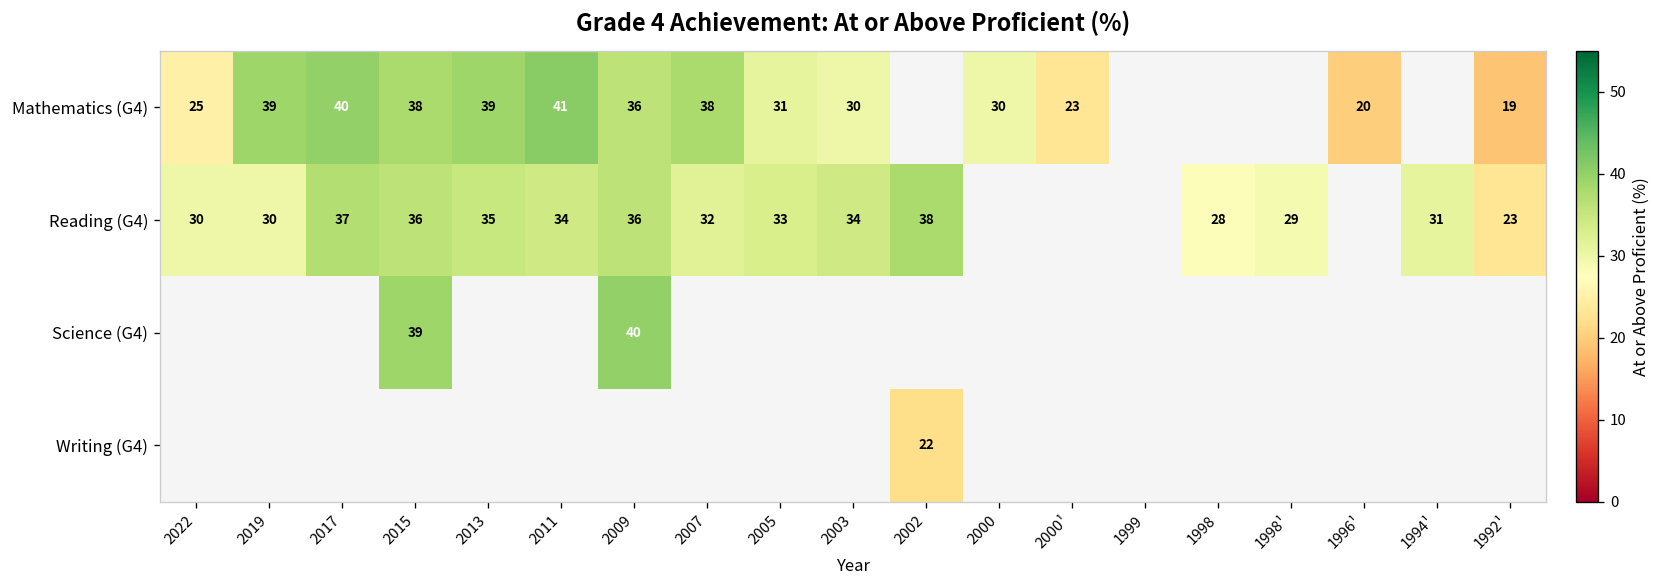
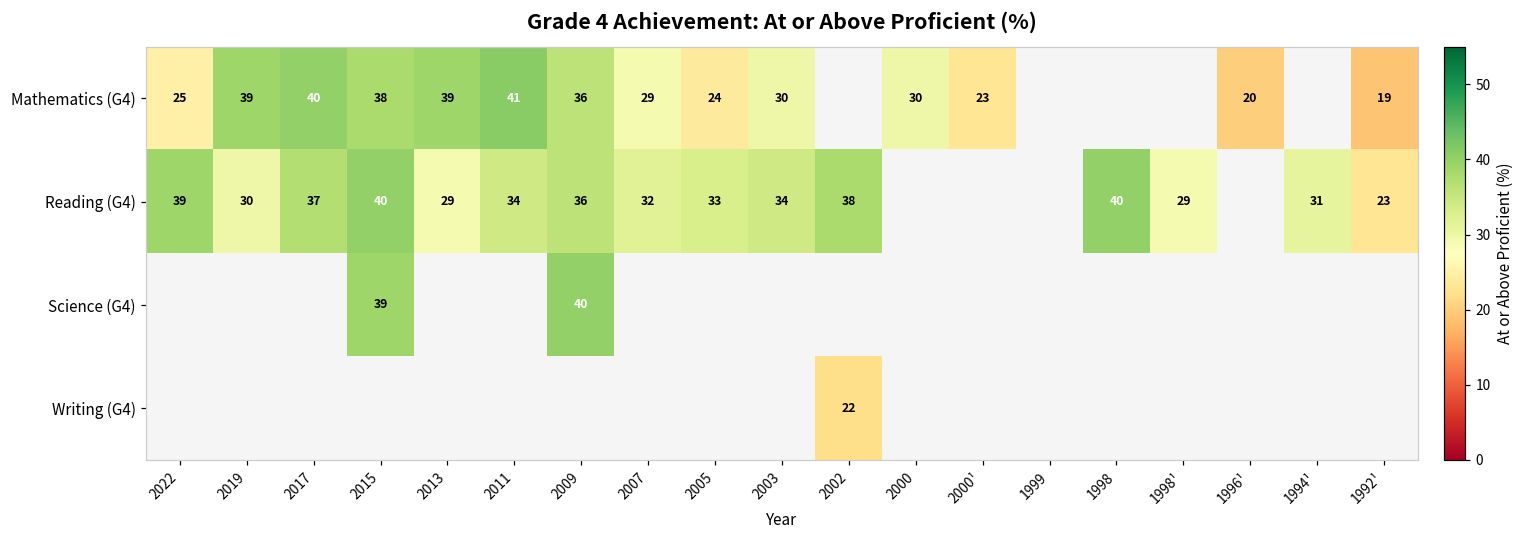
Mathematics (G4), 2007: 38 -> 29
Mathematics (G4), 2005: 31 -> 24
Reading (G4), 2022: 30 -> 39
Reading (G4), 2015: 36 -> 40
Reading (G4), 2013: 35 -> 29
Reading (G4), 1998: 28 -> 40
